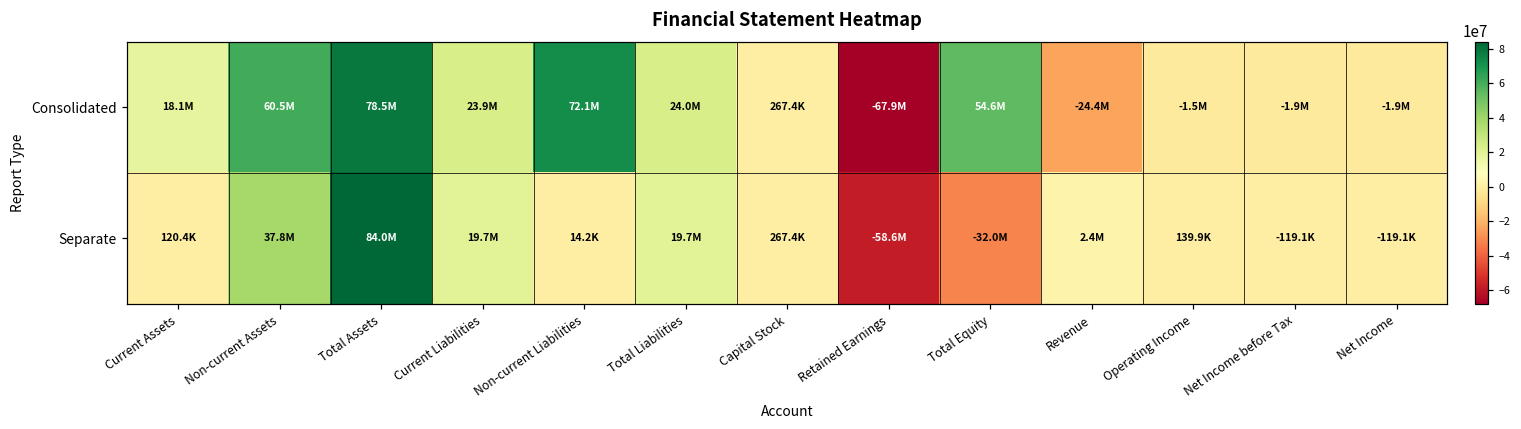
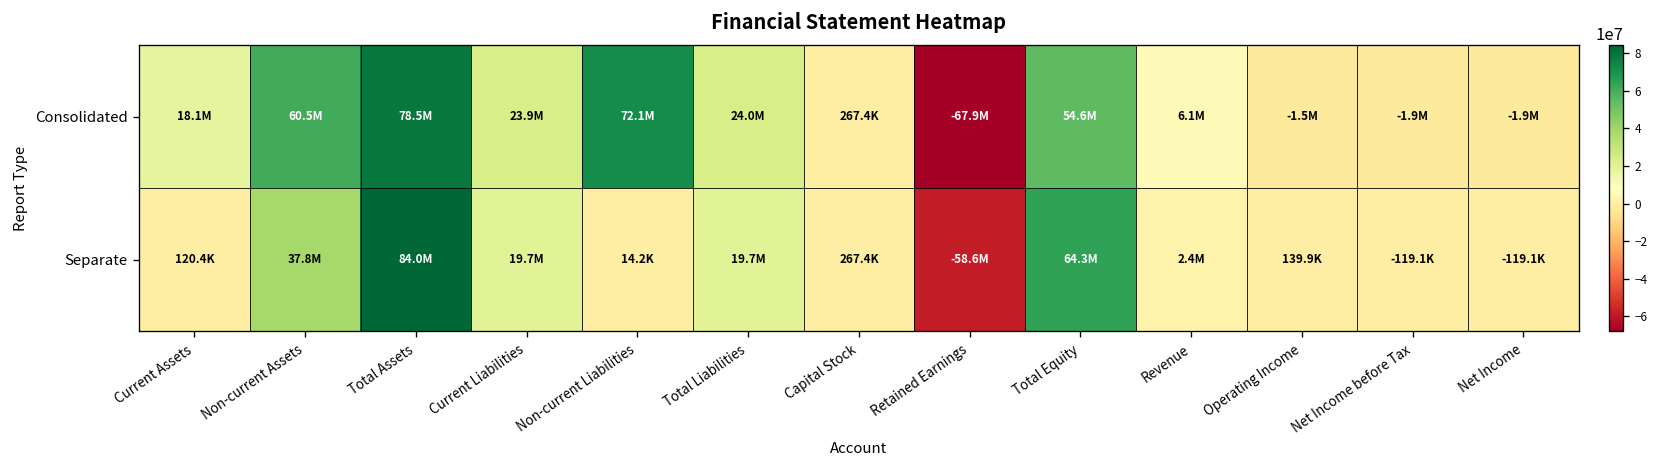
Consolidated, Revenue: -24.4M -> 6.1M
Separate, Total Equity: -32.0M -> 64.3M
